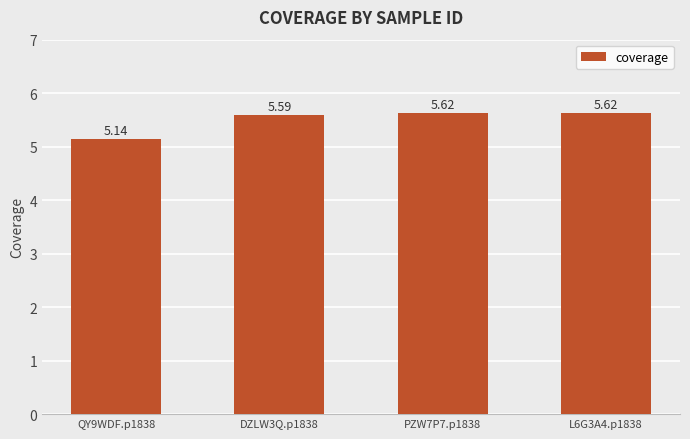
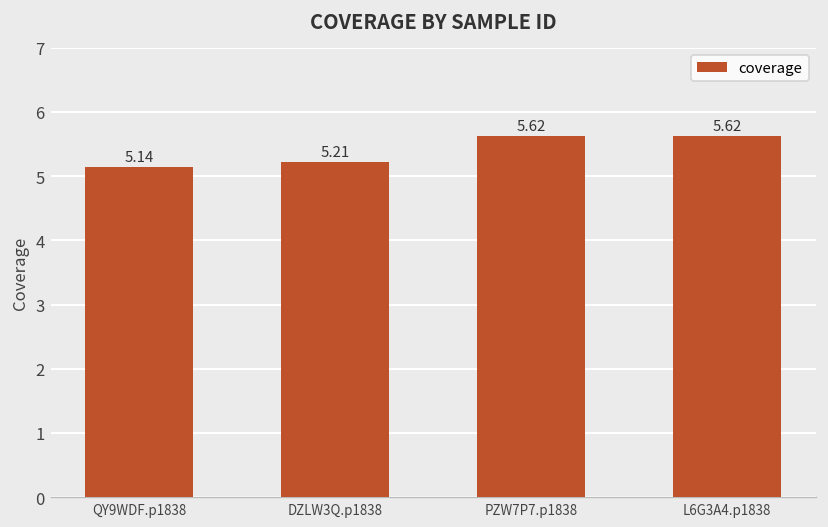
DZLW3Q.p1838: 5.59 -> 5.21
